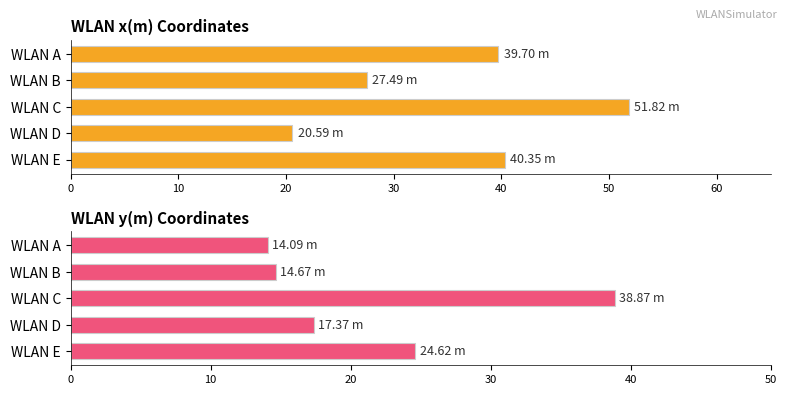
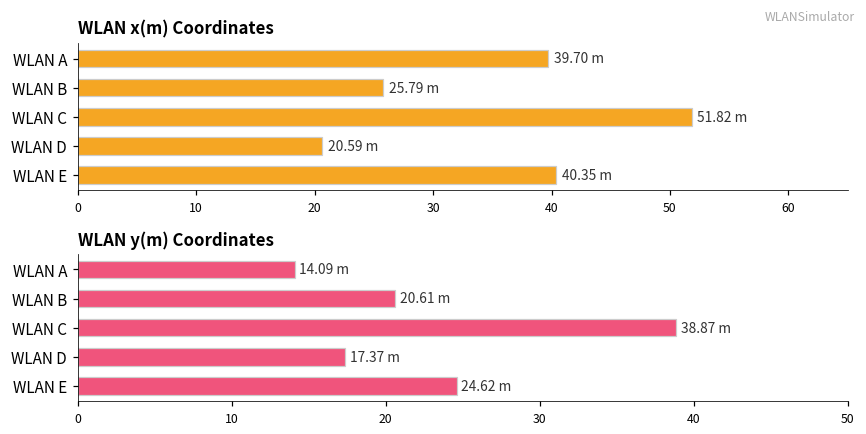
WLAN x(m) Coordinates, WLAN B: 27.49 -> 25.79
WLAN y(m) Coordinates, WLAN B: 14.67 -> 20.61
